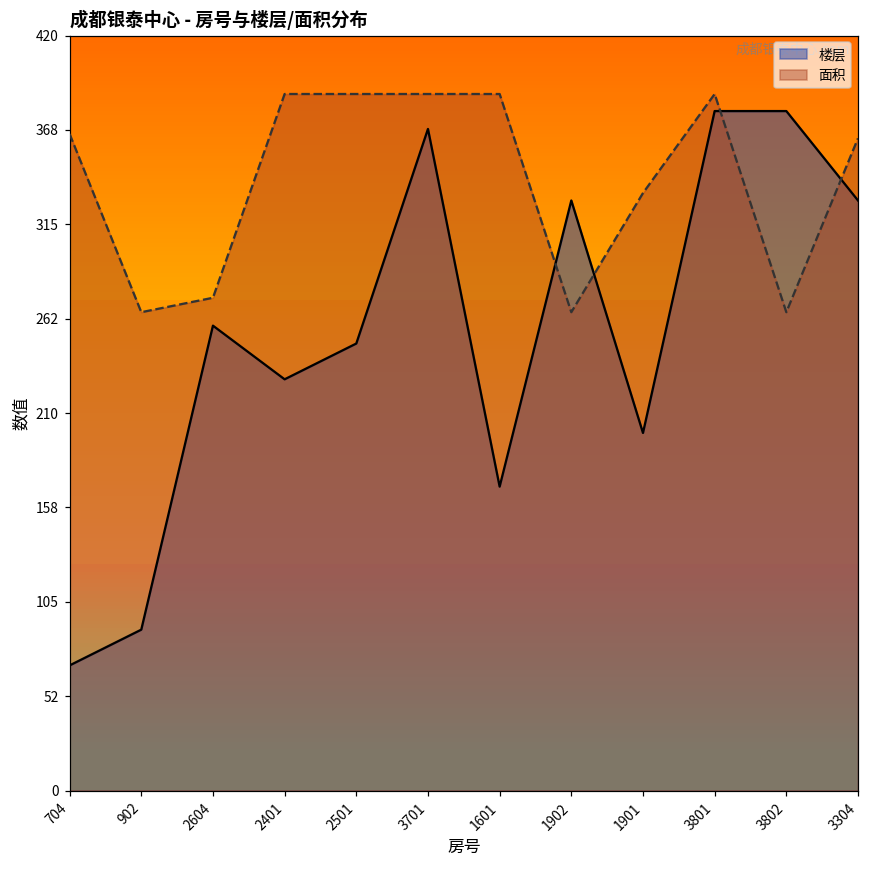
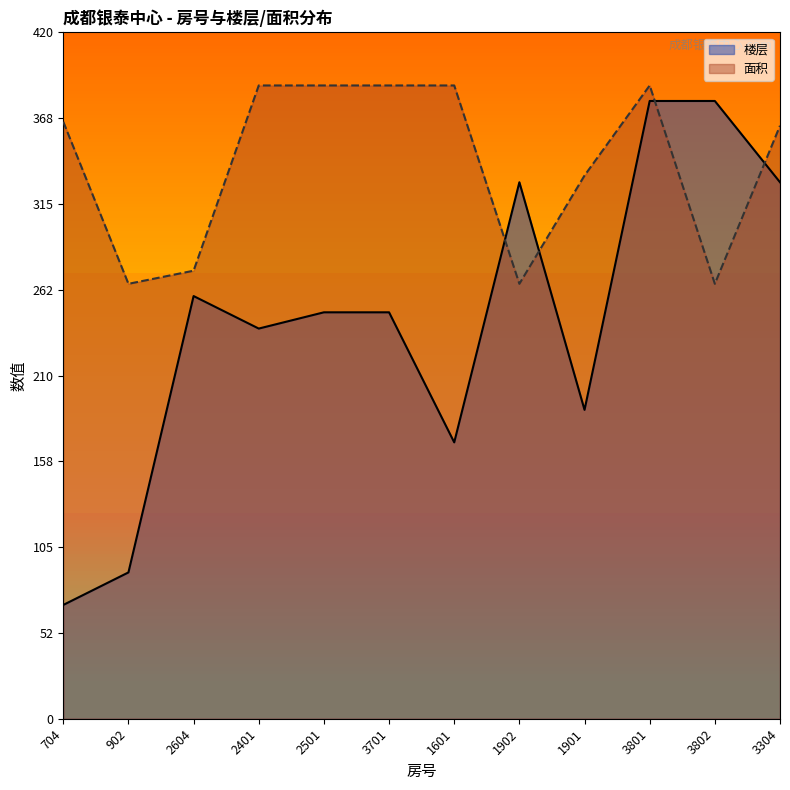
楼层, 2401: 229 -> 239
楼层, 3701: 368 -> 249
楼层, 1901: 199 -> 189
